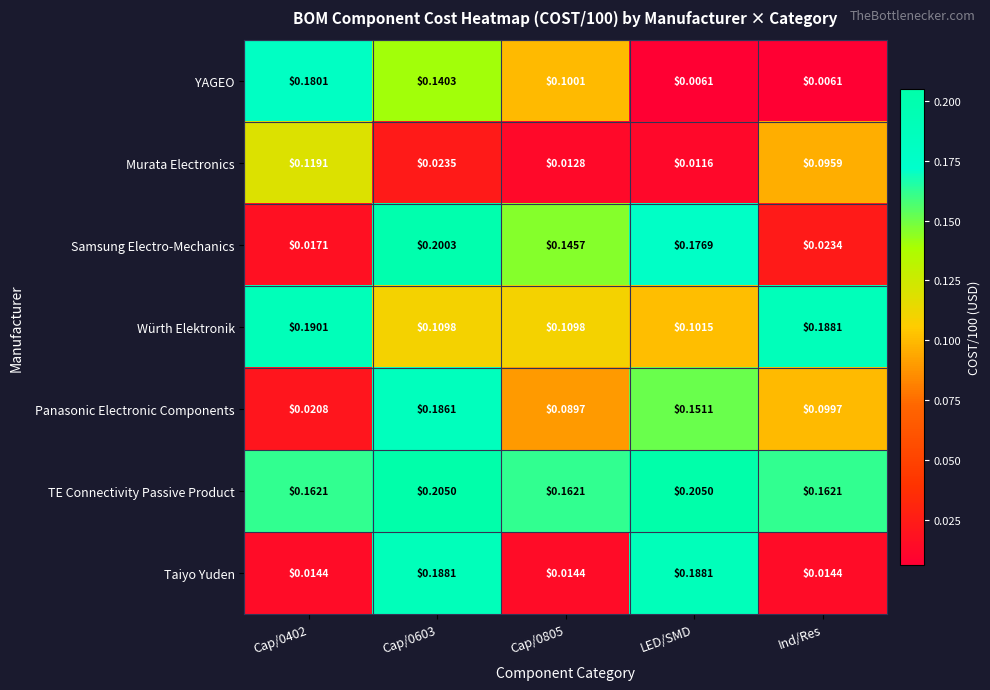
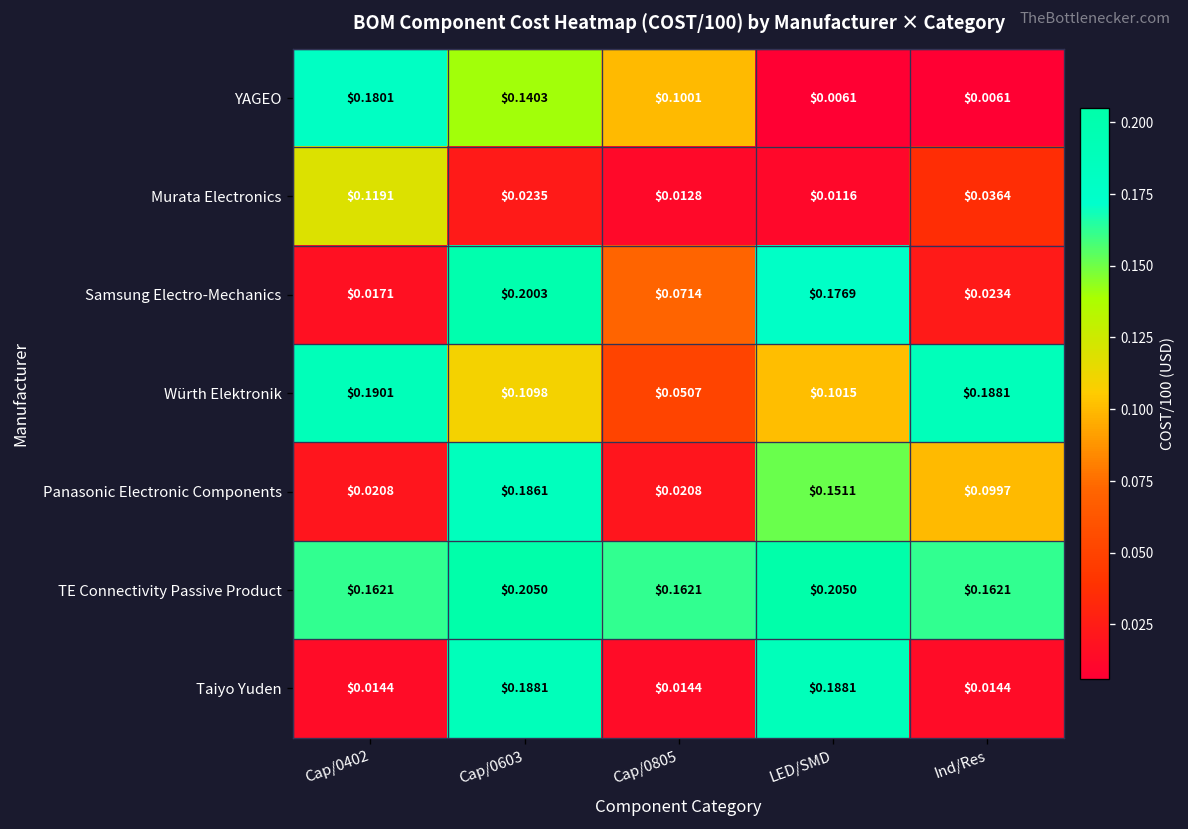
Murata Electronics, Ind/Res: $0.0959 -> $0.0364
Samsung Electro-Mechanics, Cap/0805: $0.1457 -> $0.0714
Würth Elektronik, Cap/0805: $0.1098 -> $0.0507
Panasonic Electronic Components, Cap/0805: $0.0897 -> $0.0208
